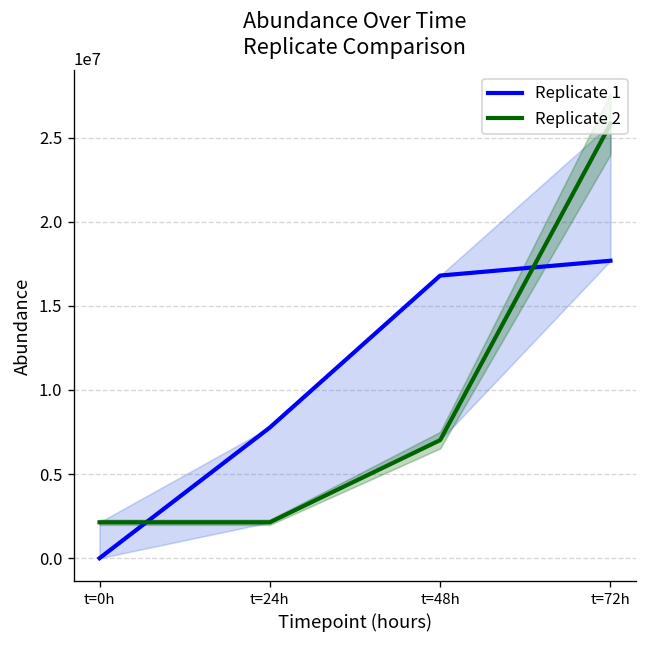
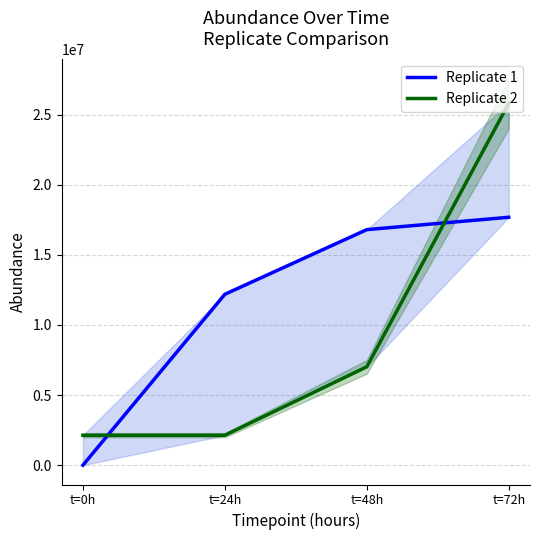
Replicate 1, t=24h: 7800000 -> 12200000
